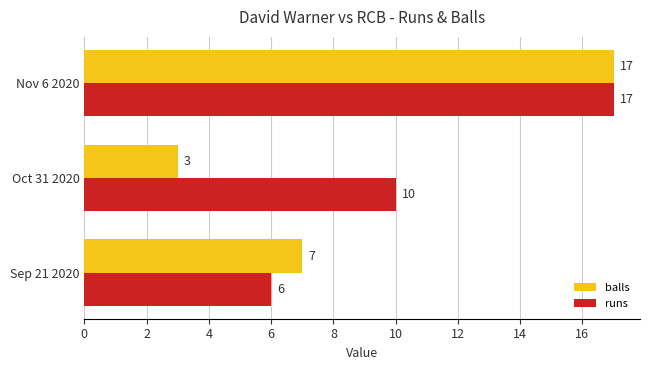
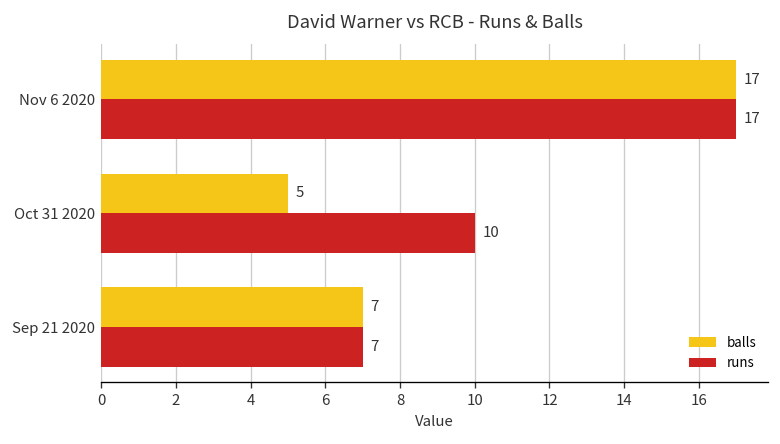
balls, Oct 31 2020: 3 -> 5
runs, Sep 21 2020: 6 -> 7
